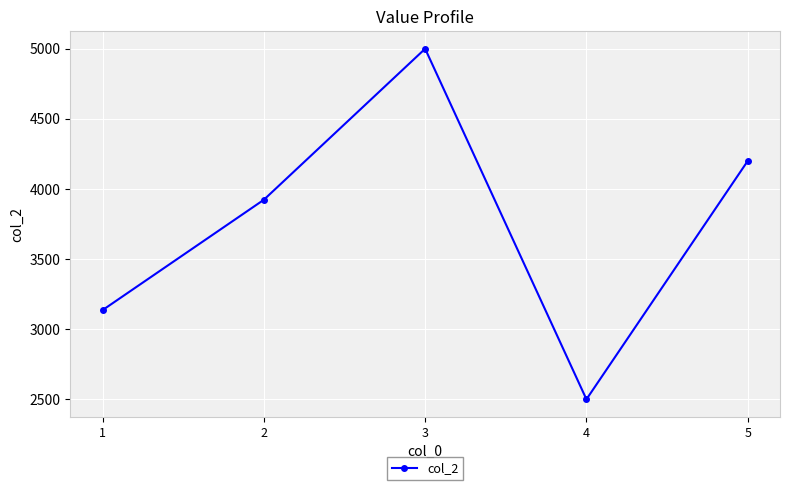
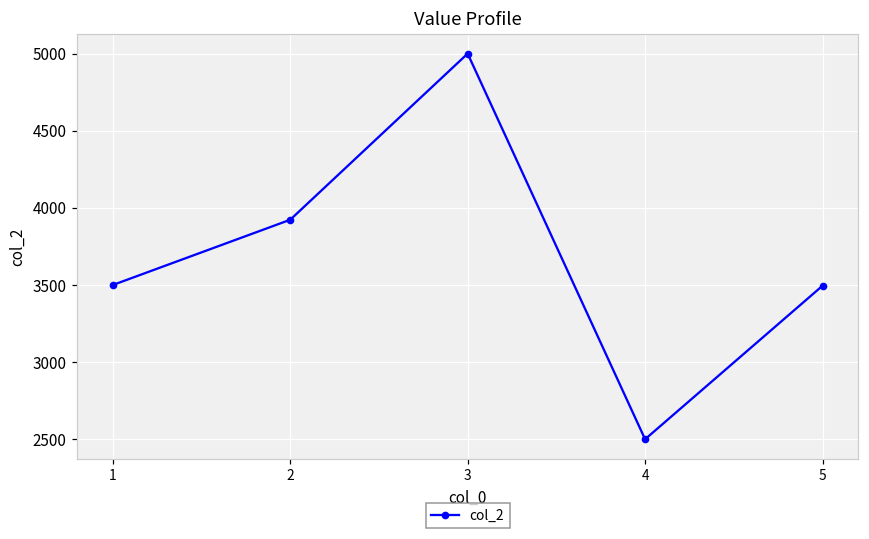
1: 3140 -> 3500
5: 4200 -> 3500
